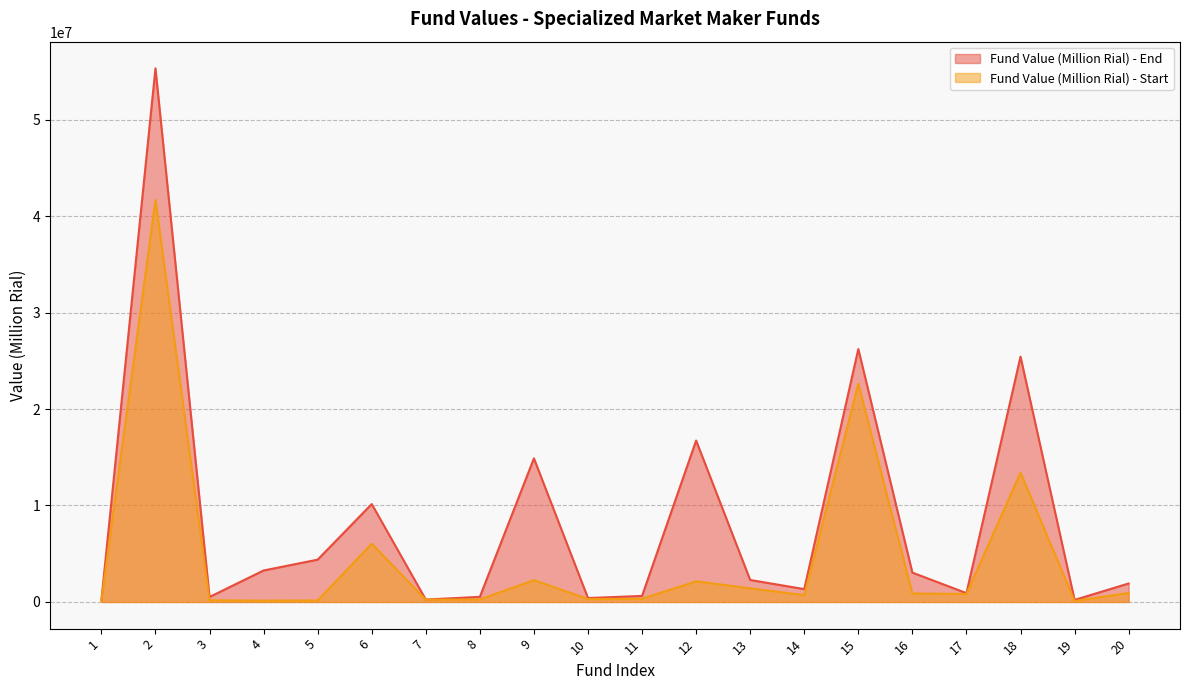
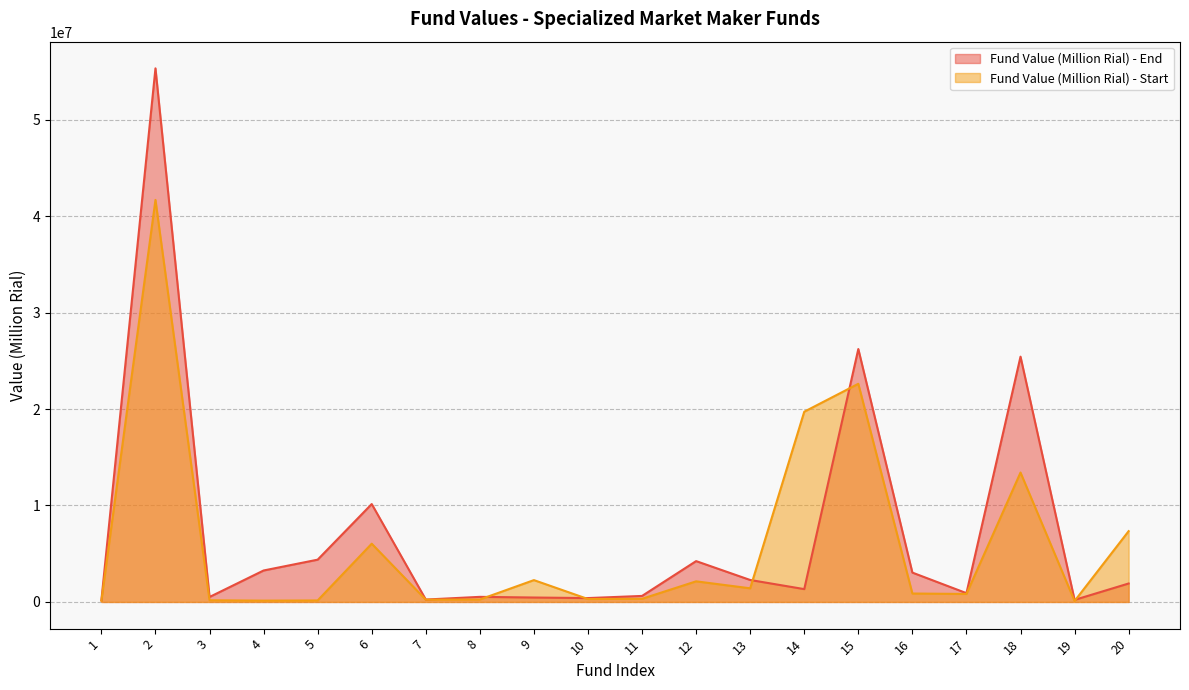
Fund Value (Million Rial) - End, 9: 15000000 -> 0
Fund Value (Million Rial) - End, 12: 17000000 -> 4000000
Fund Value (Million Rial) - Start, 14: 1000000 -> 20000000
Fund Value (Million Rial) - Start, 20: 1000000 -> 7000000
